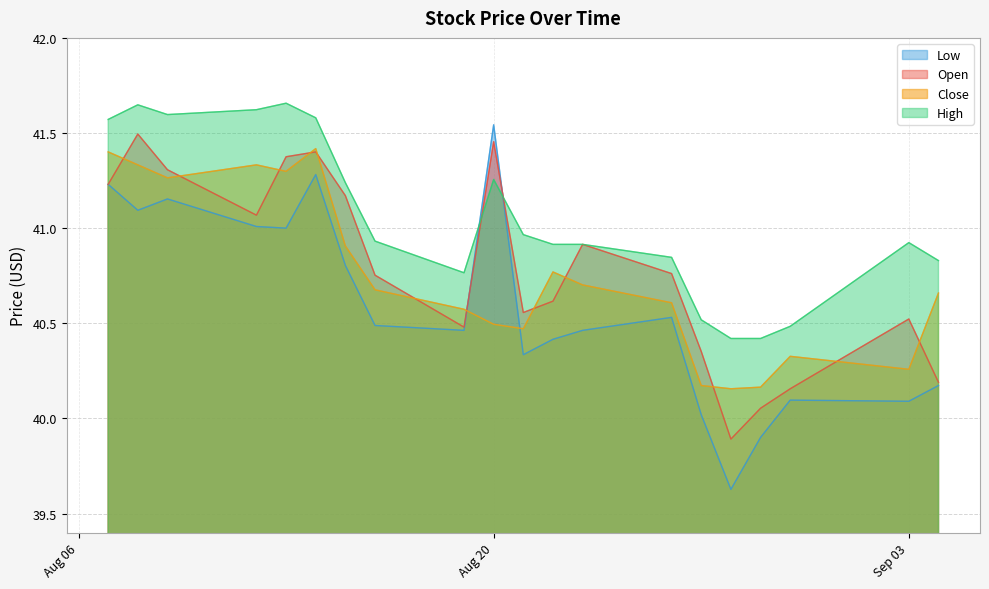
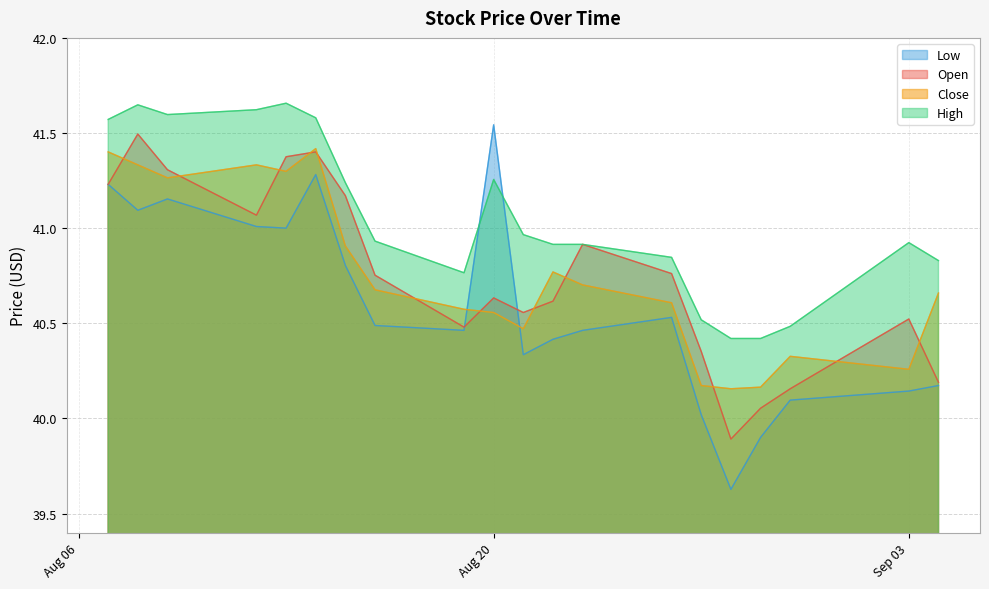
Open, Aug 20: 41.45 -> 40.63
Close, Aug 20: 40.49 -> 40.56
Low, Sep 03: 40.09 -> 40.14
